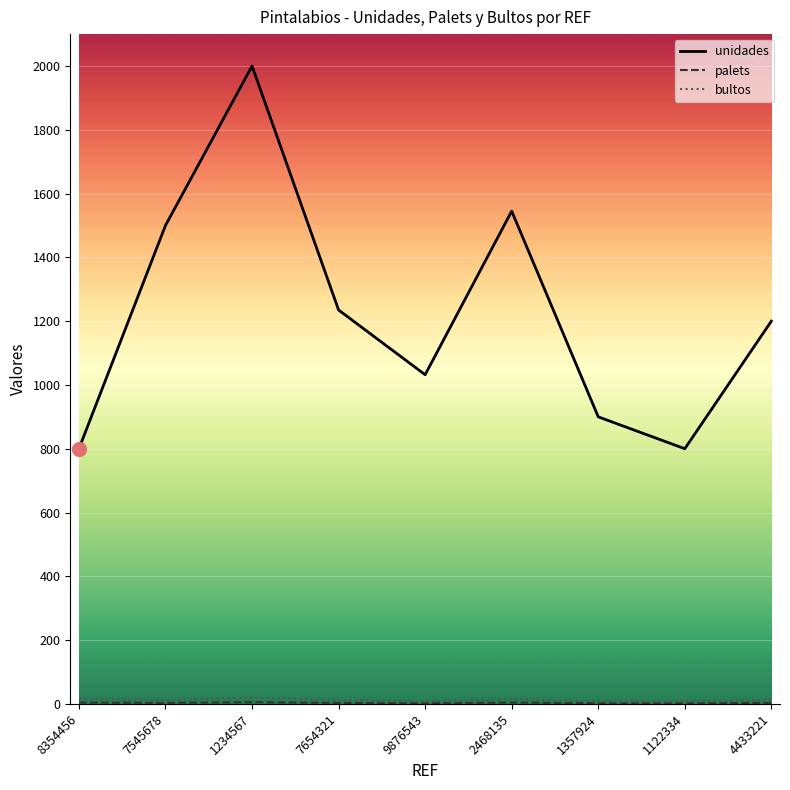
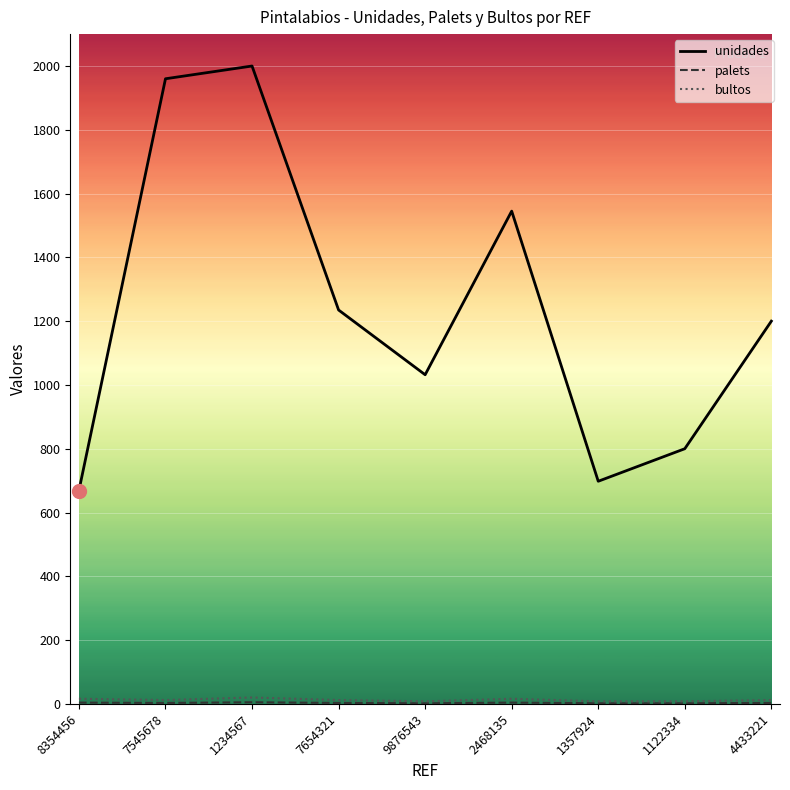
unidades, 8354456: 800 -> 670
unidades, 7545678: 1500 -> 1960
unidades, 1357924: 900 -> 700
